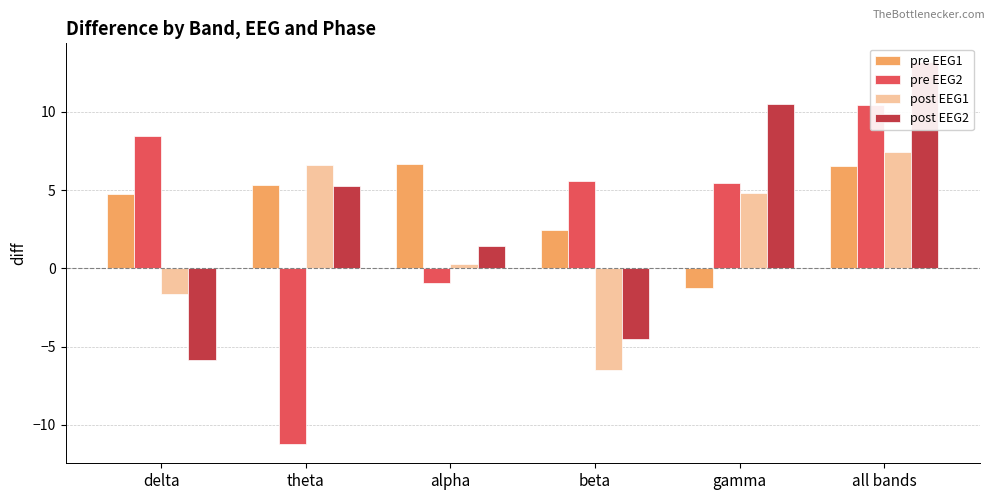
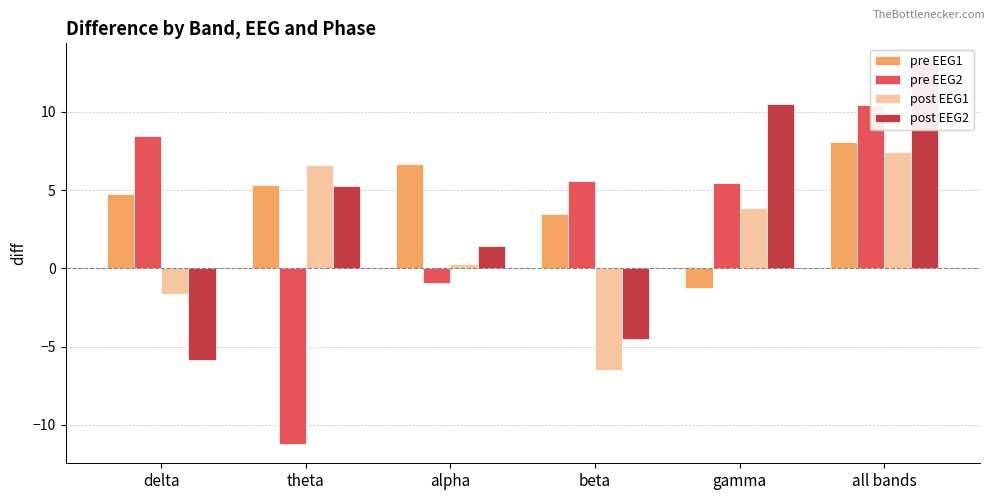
pre EEG1, beta: 2.5 -> 3.5
post EEG1, gamma: 4.8 -> 3.8
pre EEG1, all bands: 6.5 -> 8.1
